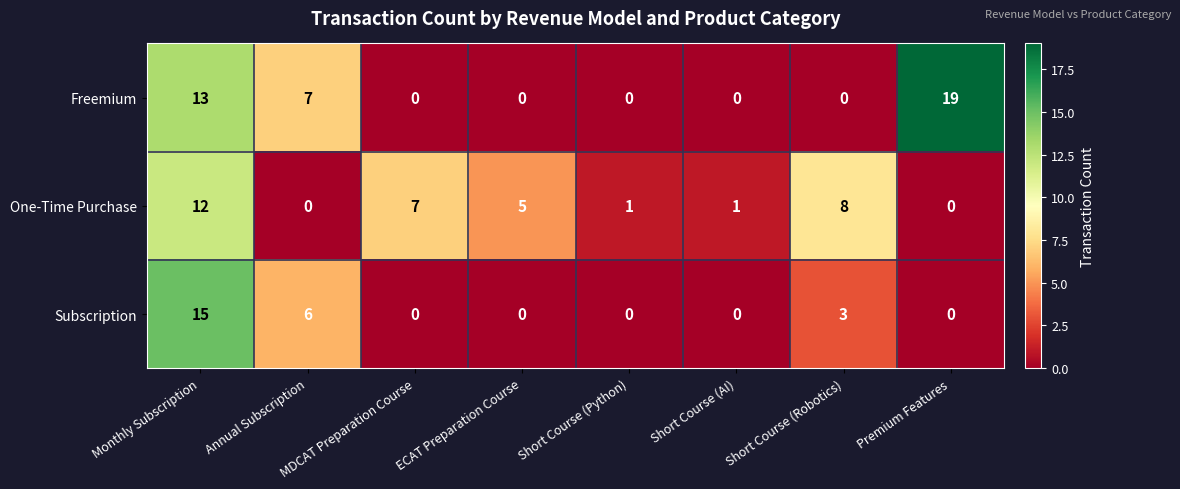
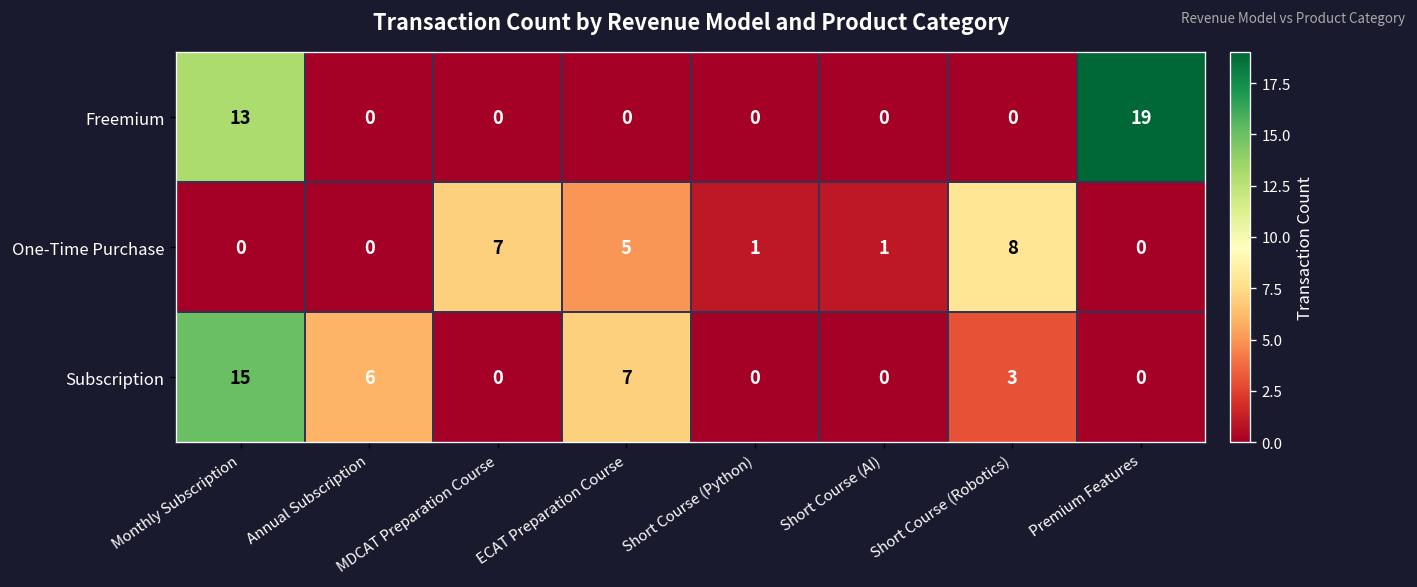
Freemium, Annual Subscription: 7 -> 0
One-Time Purchase, Monthly Subscription: 12 -> 0
Subscription, ECAT Preparation Course: 0 -> 7
